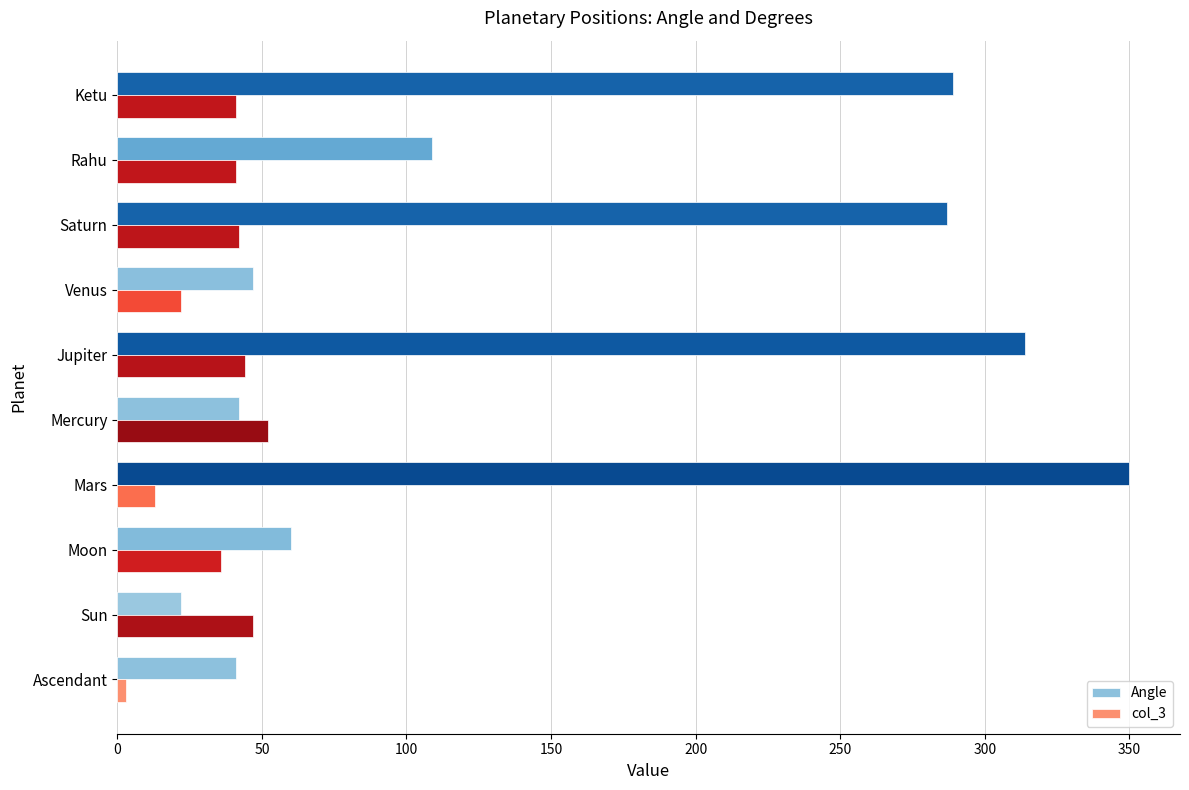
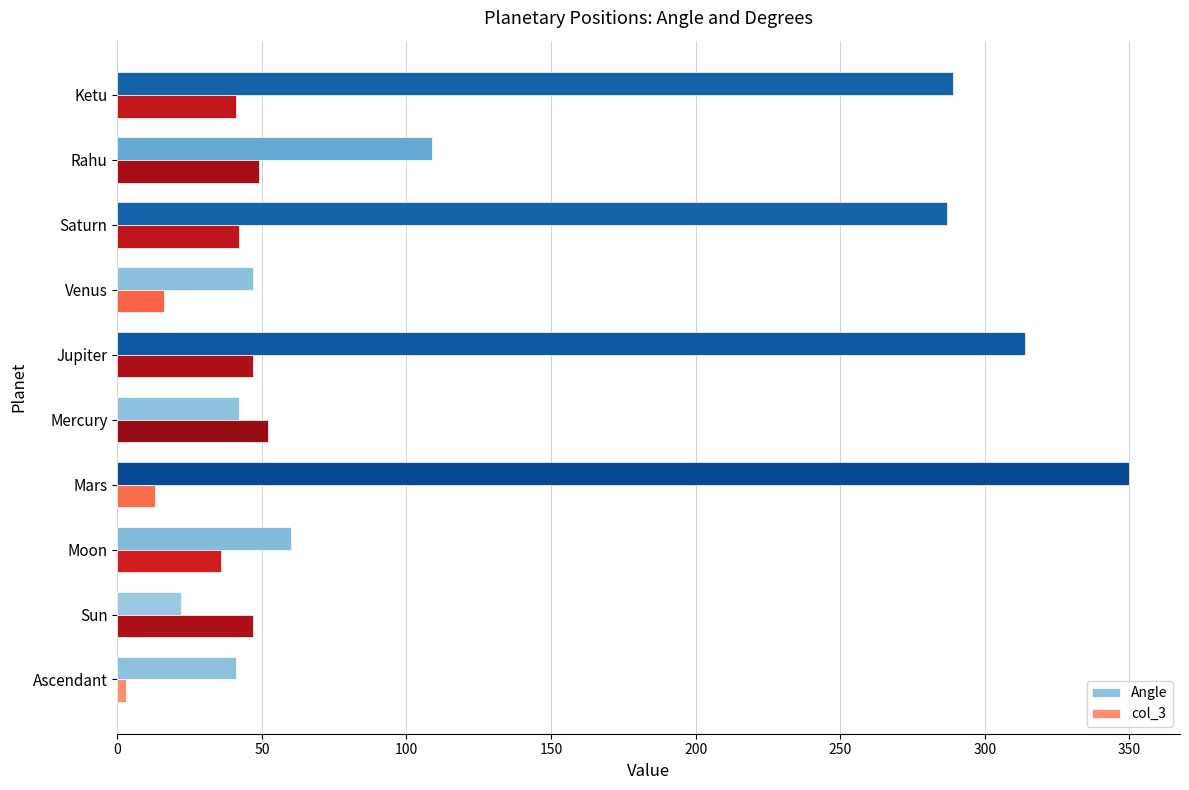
col_3, Rahu: 41 -> 49
col_3, Venus: 22 -> 16
col_3, Jupiter: 44 -> 47
